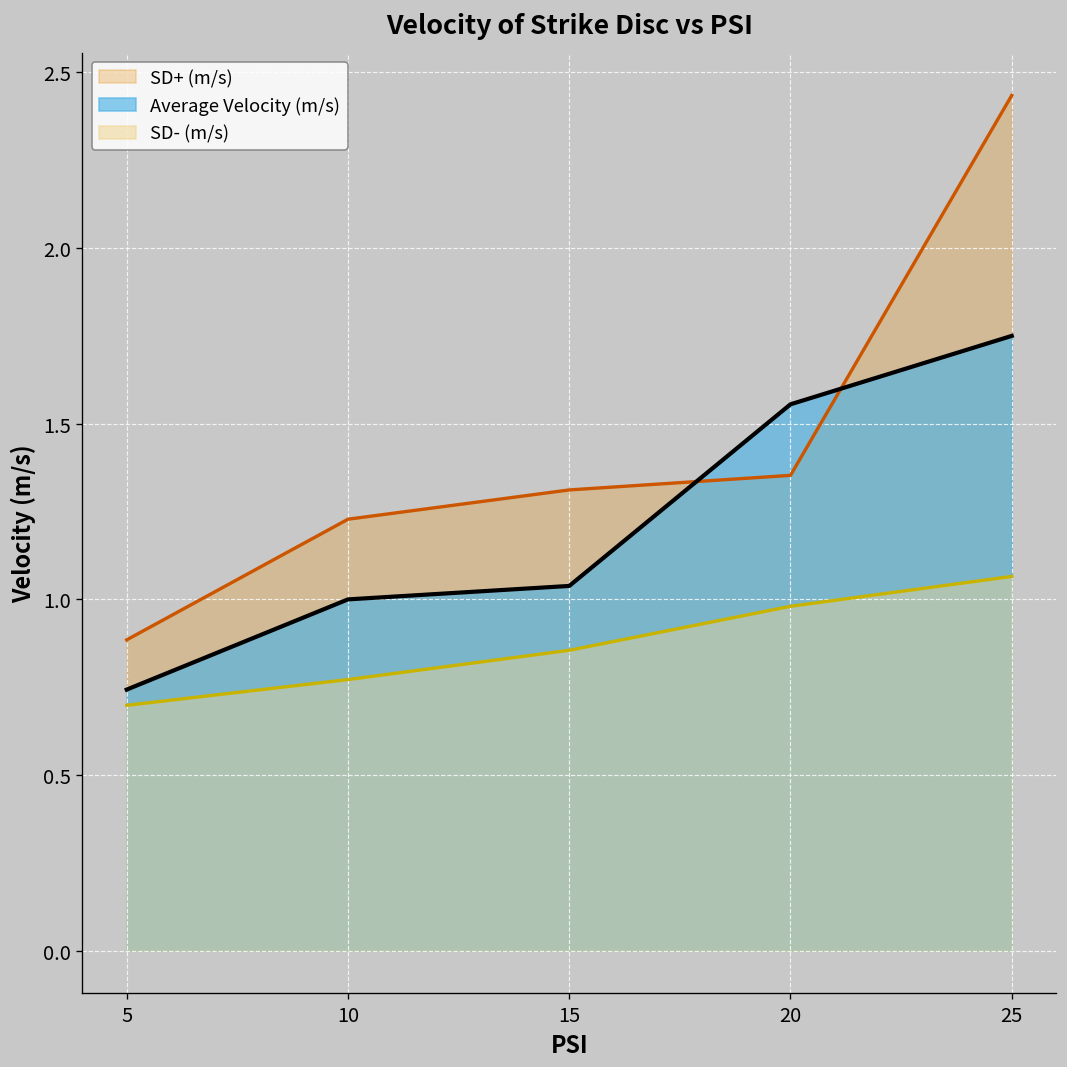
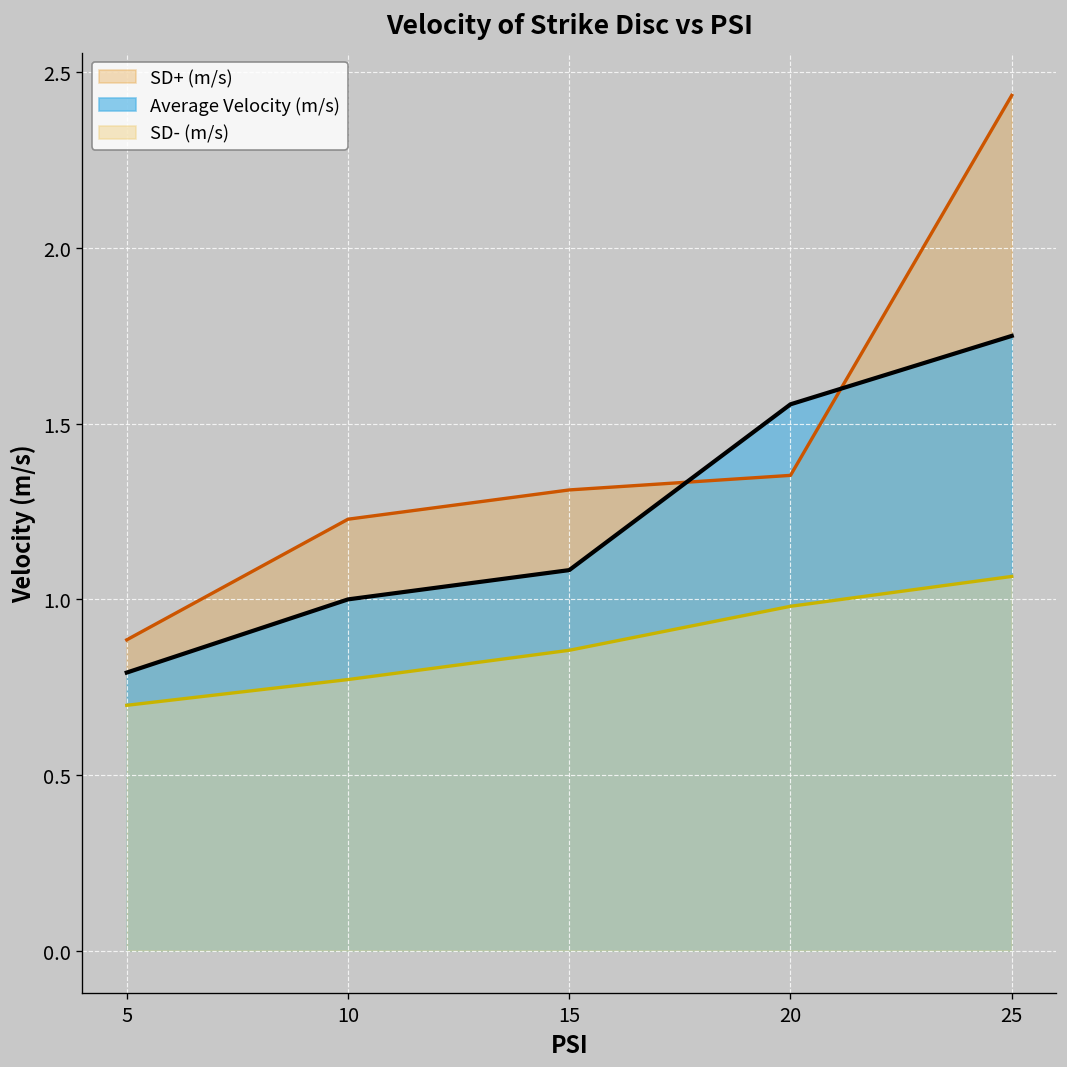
Average Velocity (m/s), 5: 0.74 -> 0.79
Average Velocity (m/s), 15: 1.04 -> 1.08
